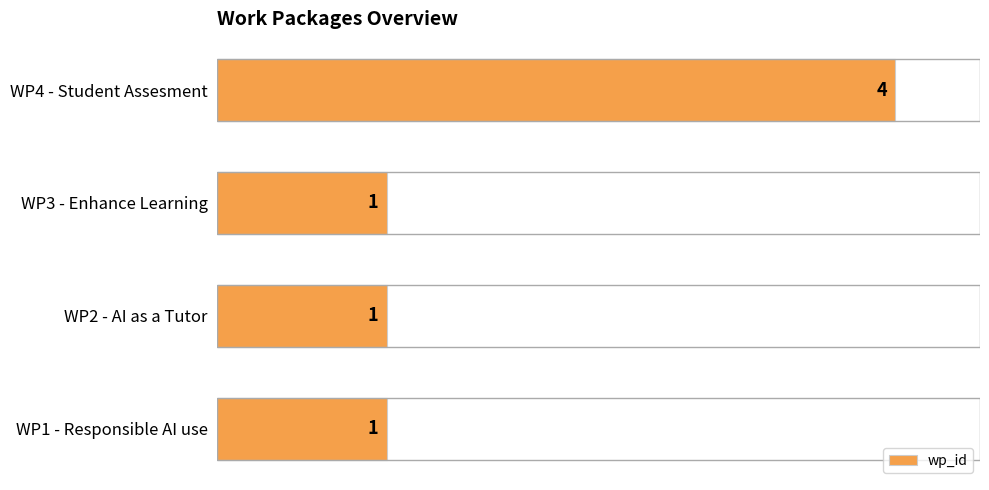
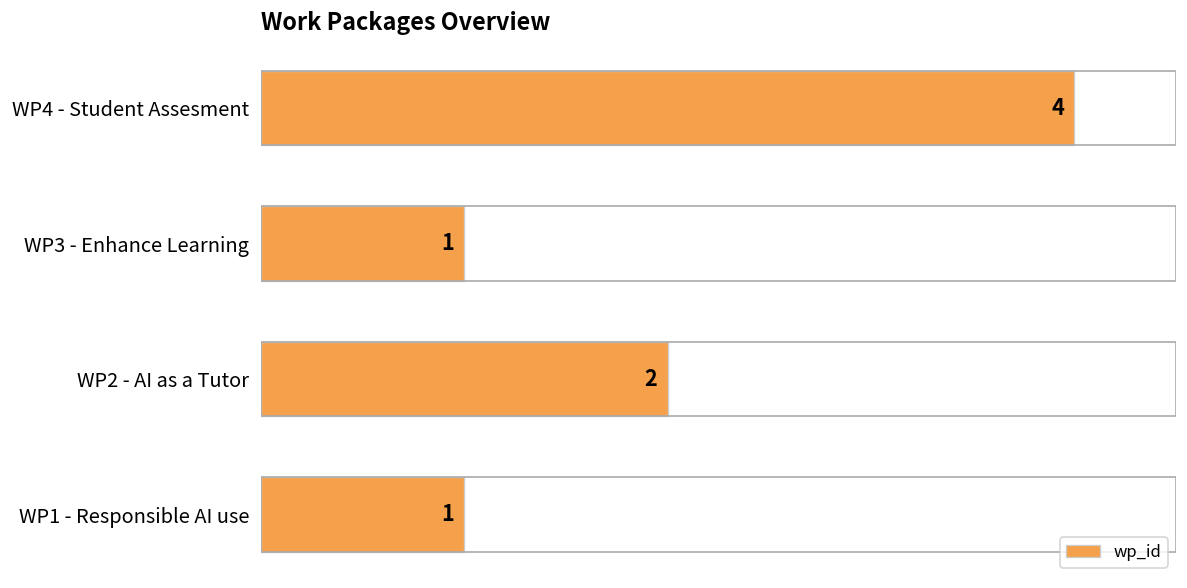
WP2 - AI as a Tutor: 1 -> 2
